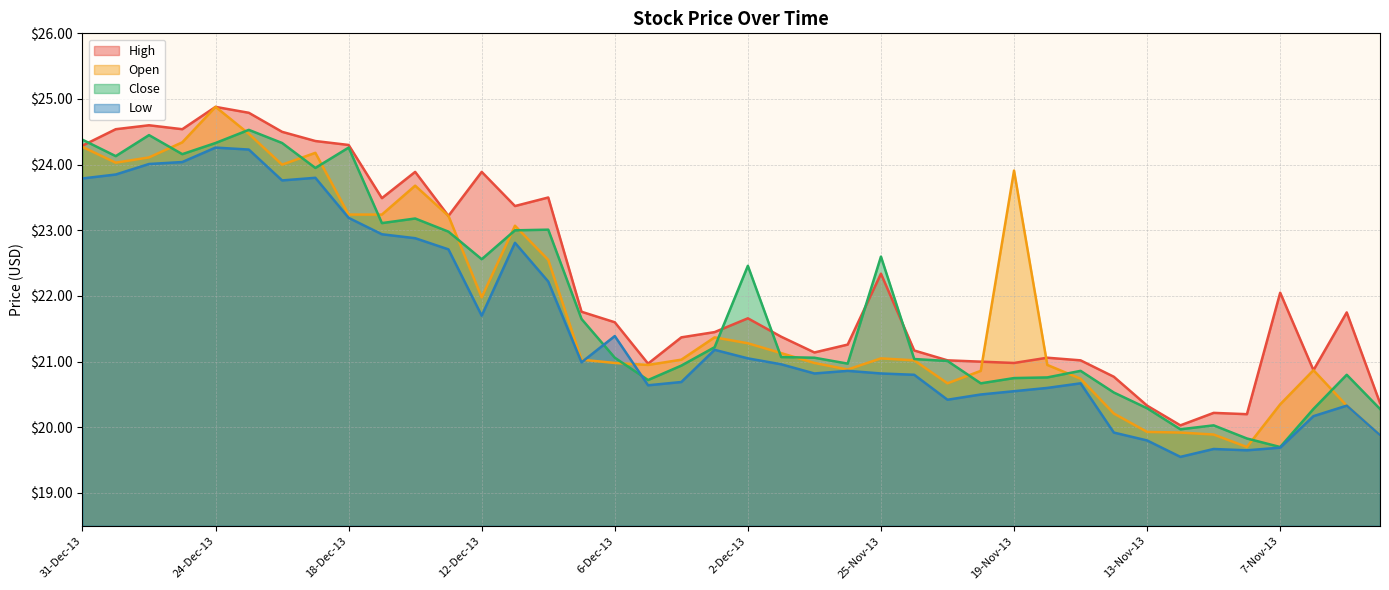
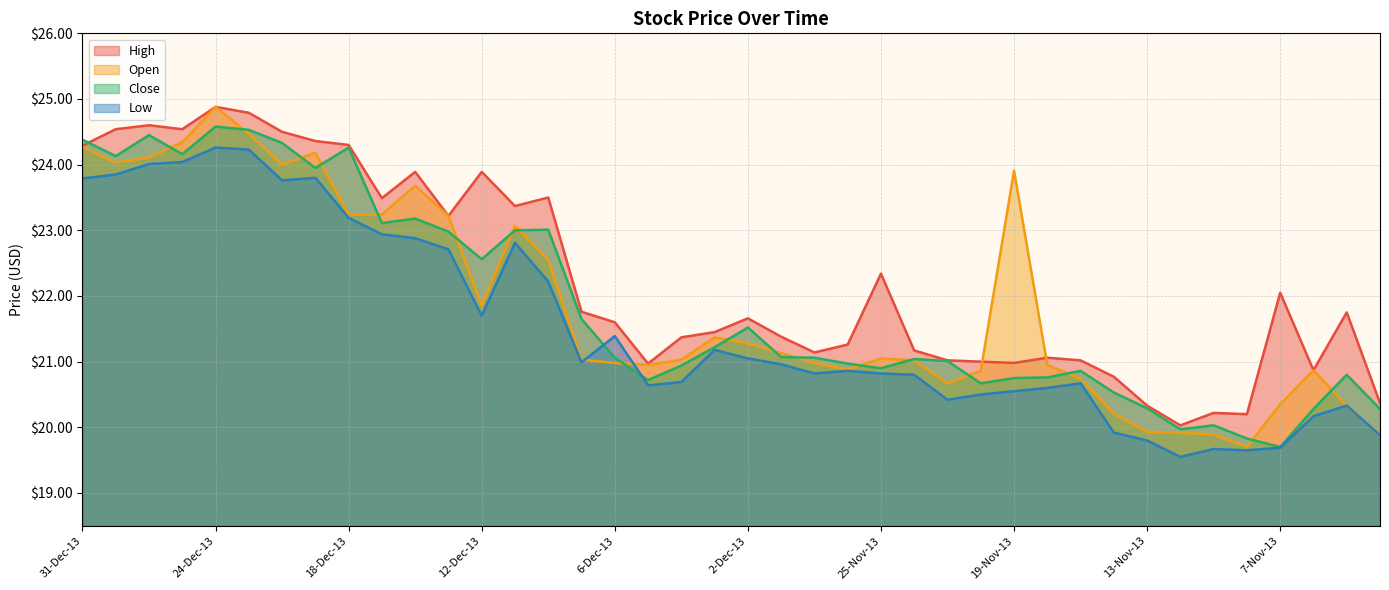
Close, 24-Dec-13: $24.3 -> $24.6
Open, 12-Dec-13: $22.0 -> $21.9
Close, 2-Dec-13: $22.5 -> $21.5
Close, 25-Nov-13: $22.6 -> $20.9
